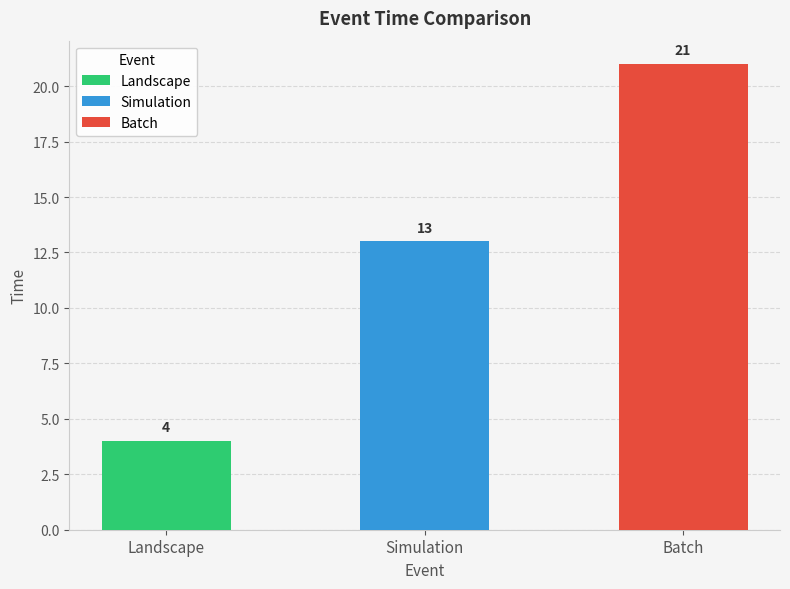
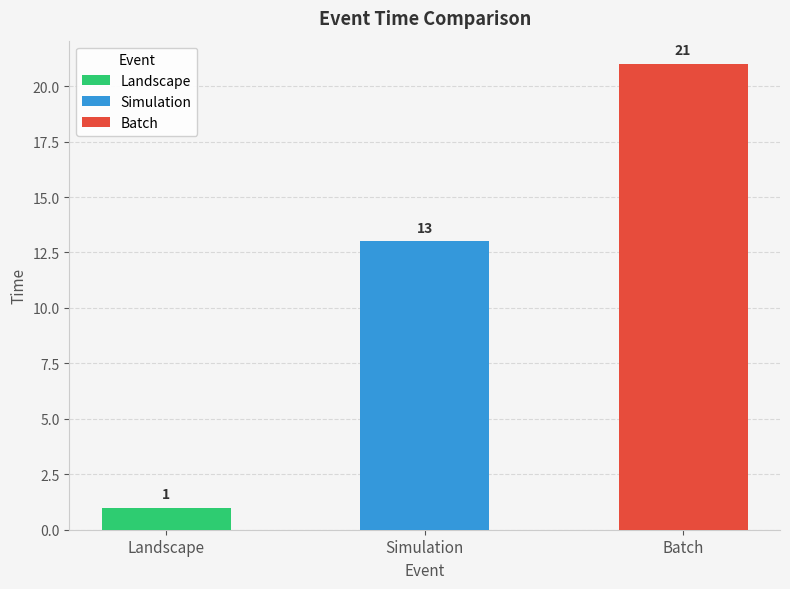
Landscape: 4 -> 1
